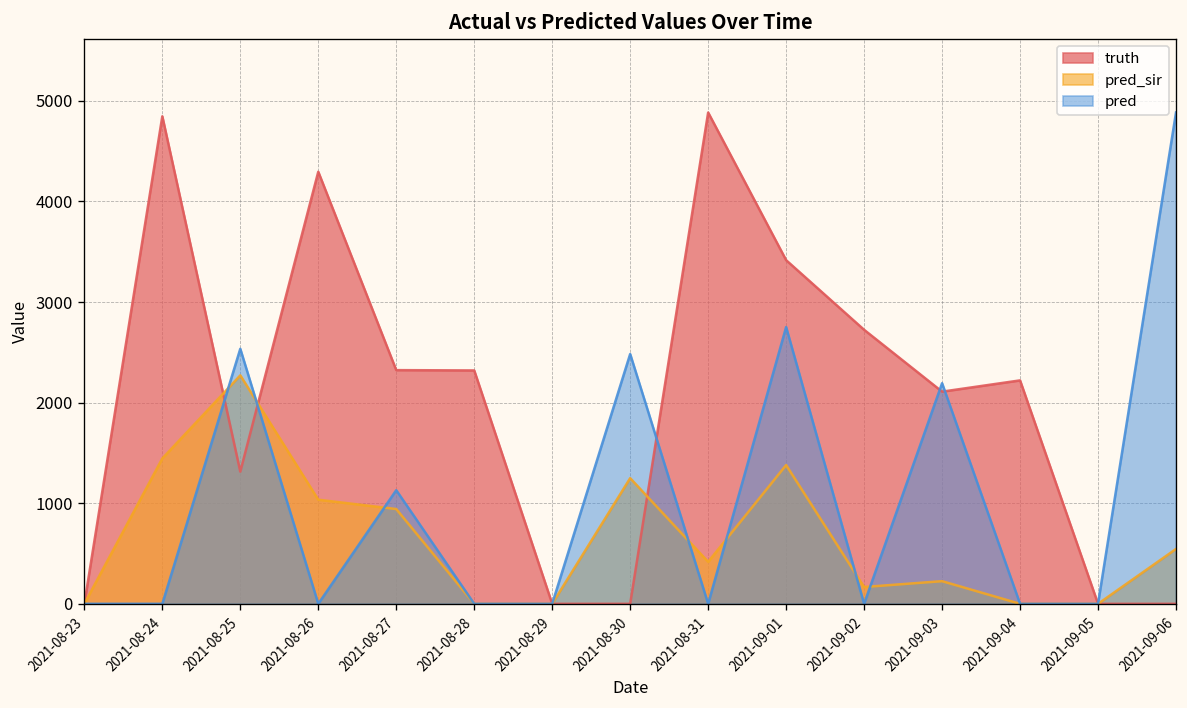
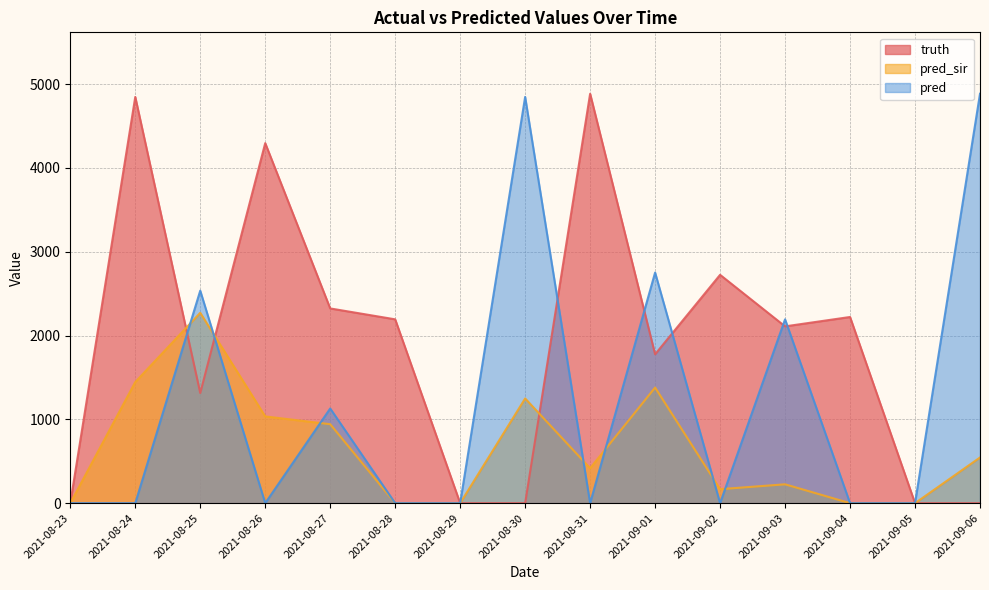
truth, 2021-08-28: 2300 -> 2200
pred, 2021-08-30: 2500 -> 4800
truth, 2021-09-01: 3400 -> 1800
